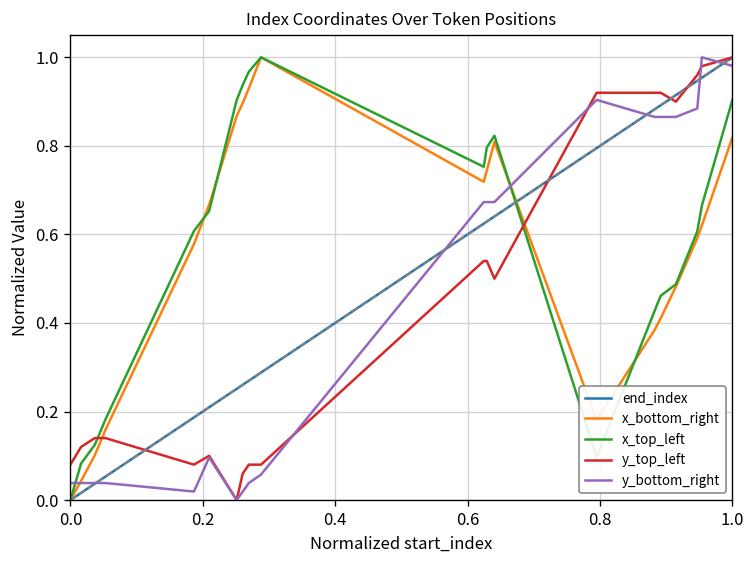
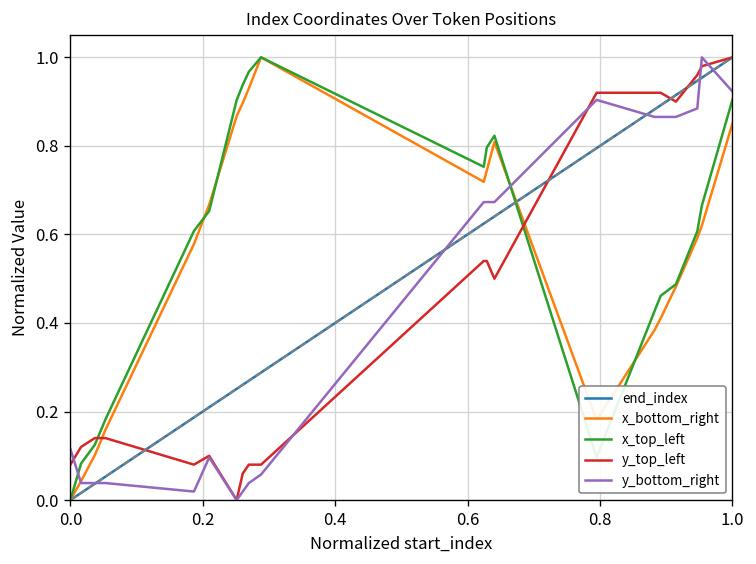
y_bottom_right, 0.0: 0.04 -> 0.12
x_bottom_right, 1.0: 0.82 -> 0.85
y_bottom_right, 1.0: 0.98 -> 0.92
